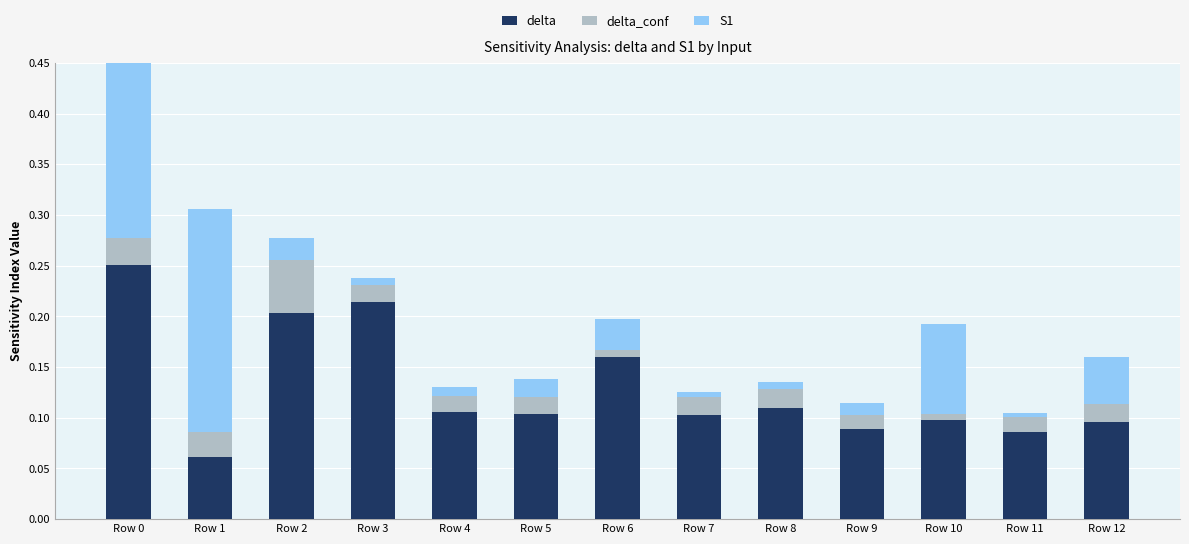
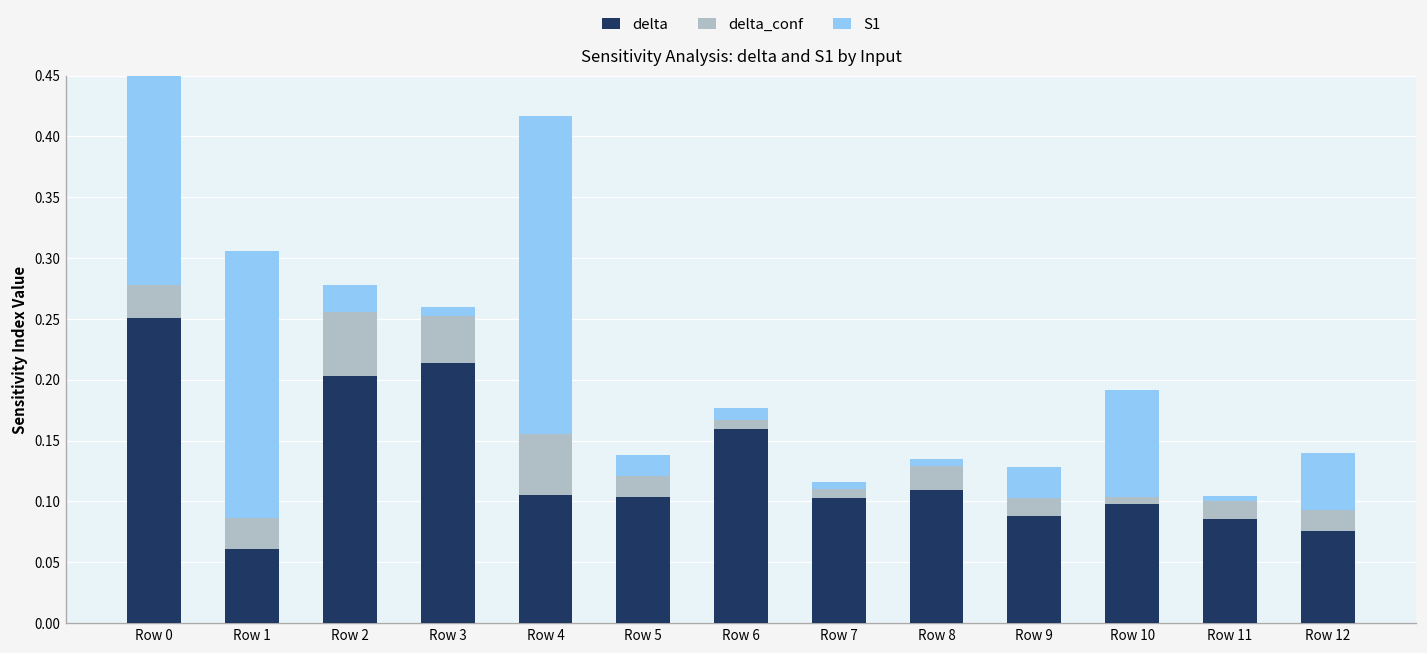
delta_conf, Row 3: 0.017 -> 0.038
delta_conf, Row 4: 0.017 -> 0.050
S1, Row 4: 0.008 -> 0.262
S1, Row 6: 0.030 -> 0.010
delta_conf, Row 7: 0.017 -> 0.008
S1, Row 9: 0.012 -> 0.025
delta, Row 12: 0.096 -> 0.076
